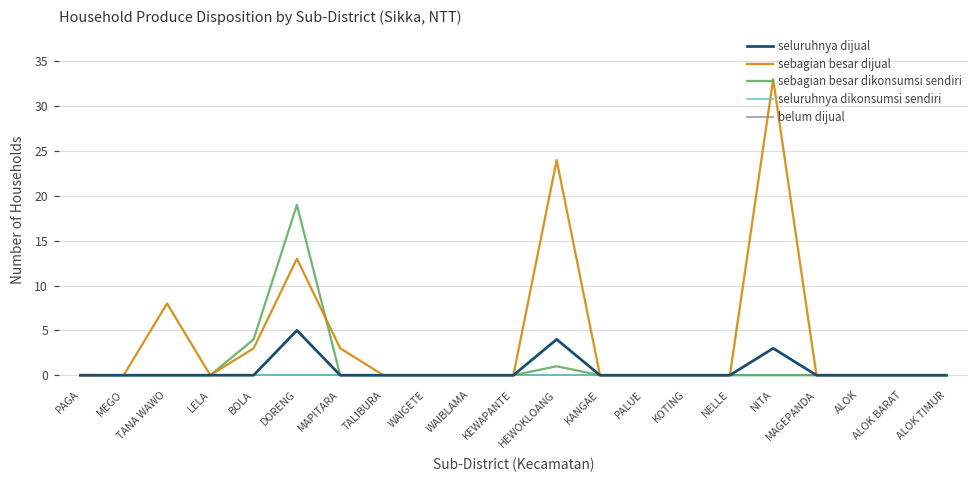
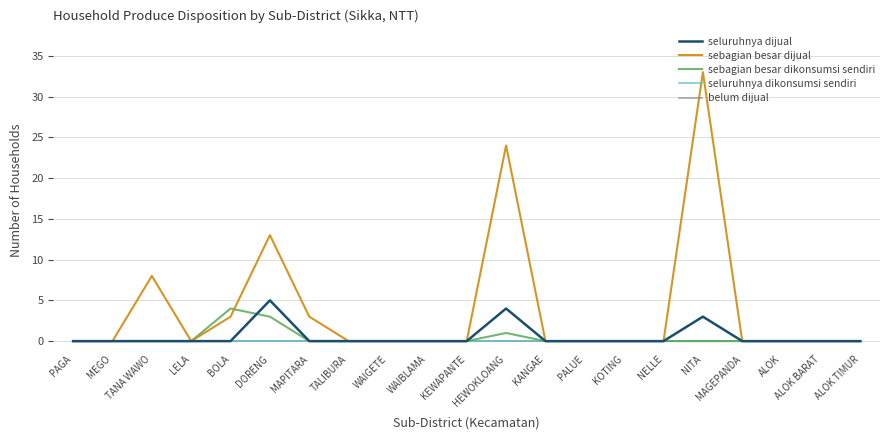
sebagian besar dikonsumsi sendiri, DORENG: 19 -> 3
